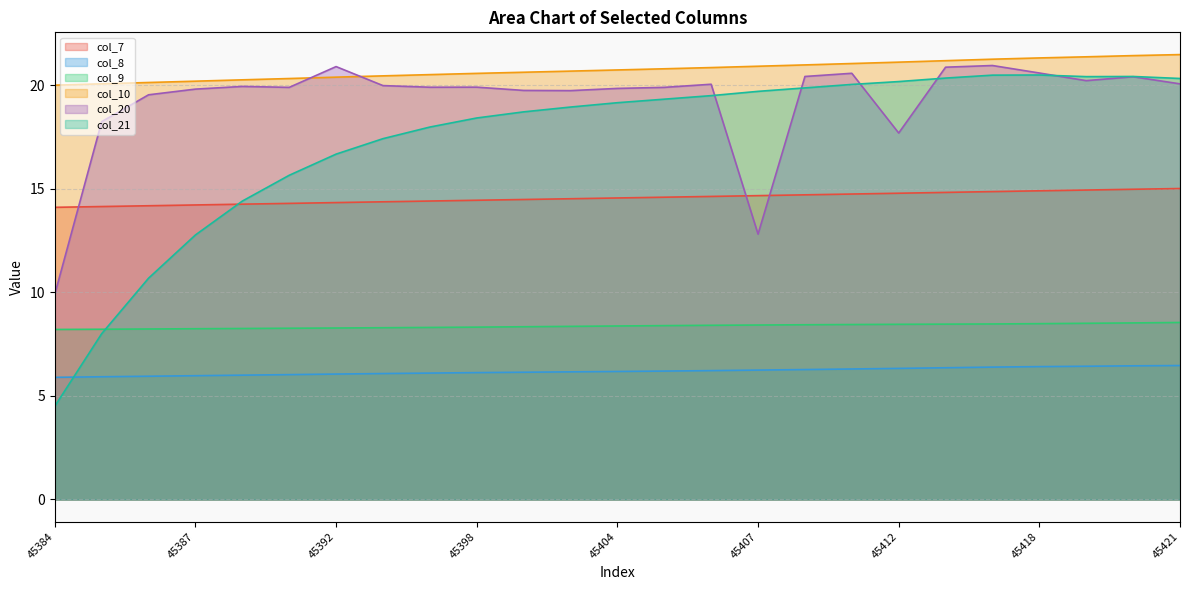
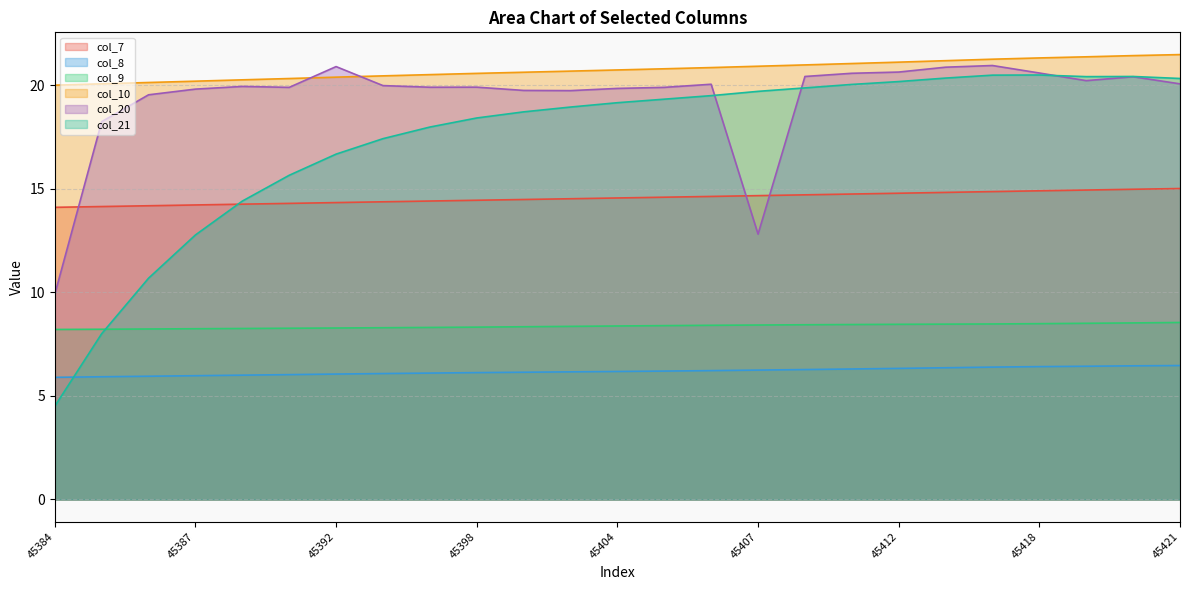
col_20, 45412: 17.7 -> 20.6
